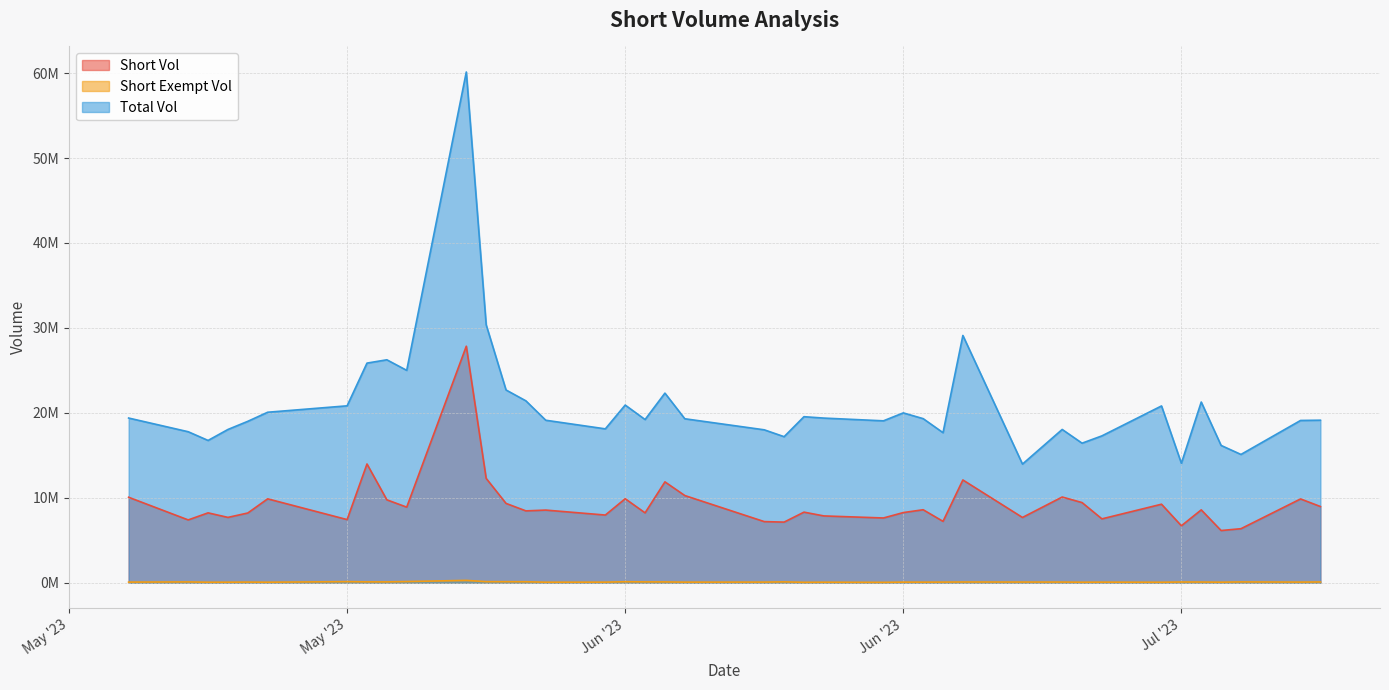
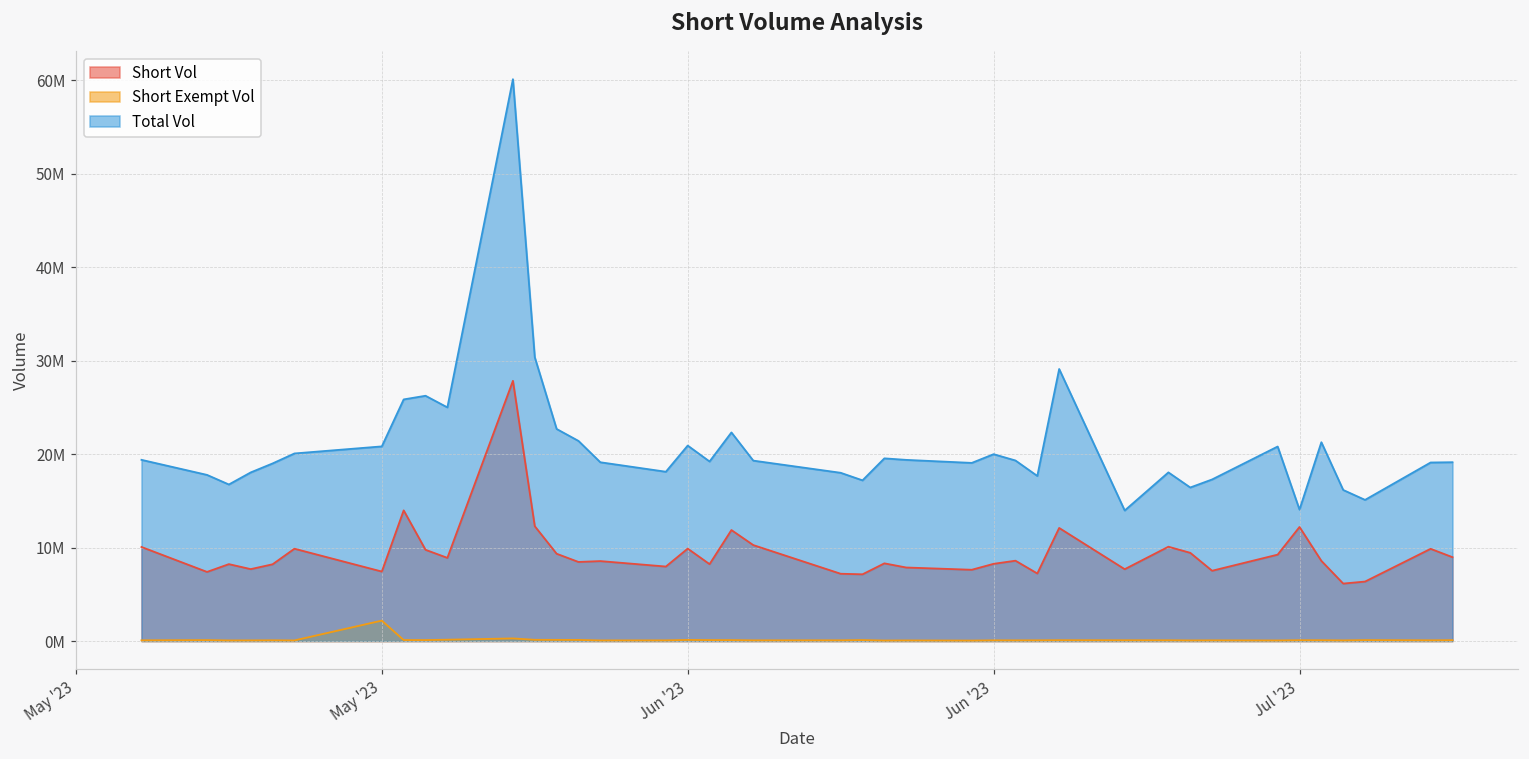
Short Exempt Vol, May '23: 0 -> 2000000
Short Vol, Jul '23: 7000000 -> 12000000
